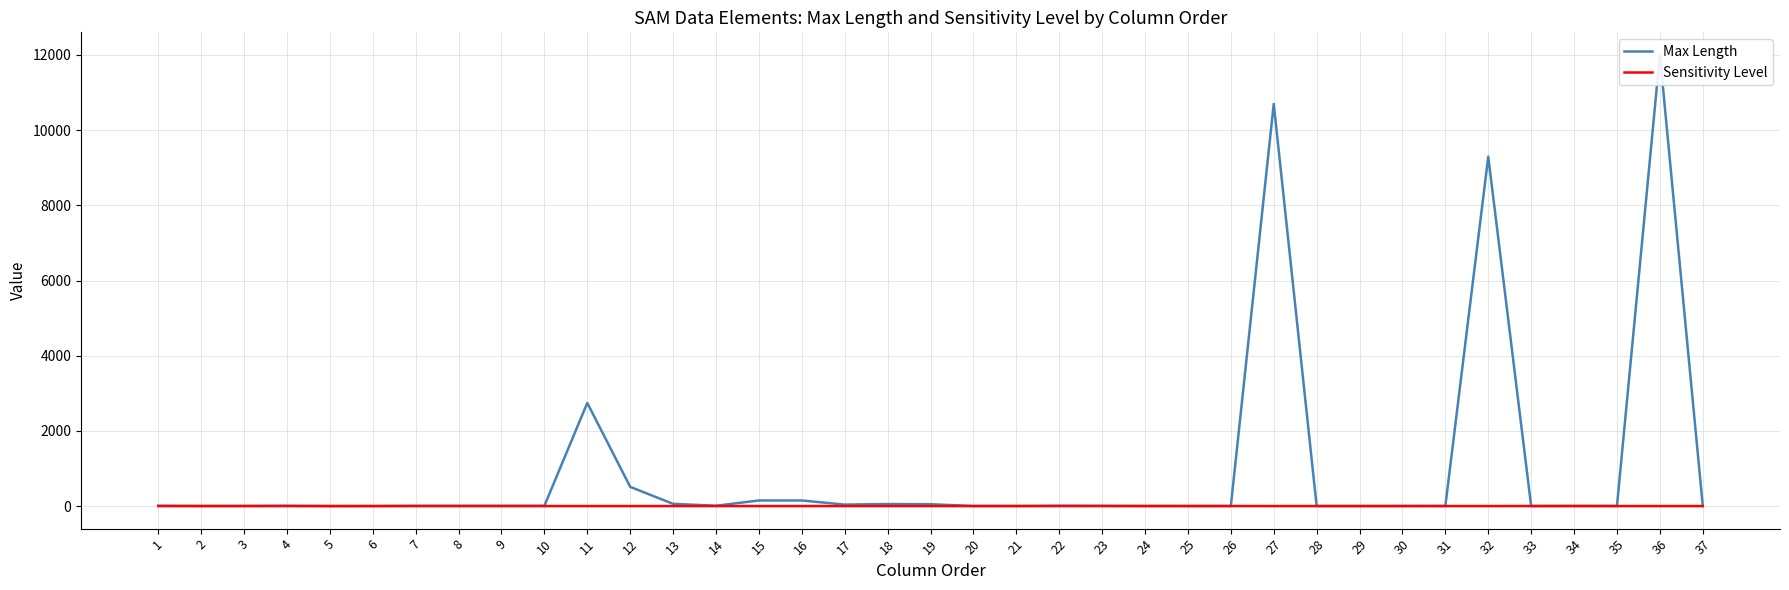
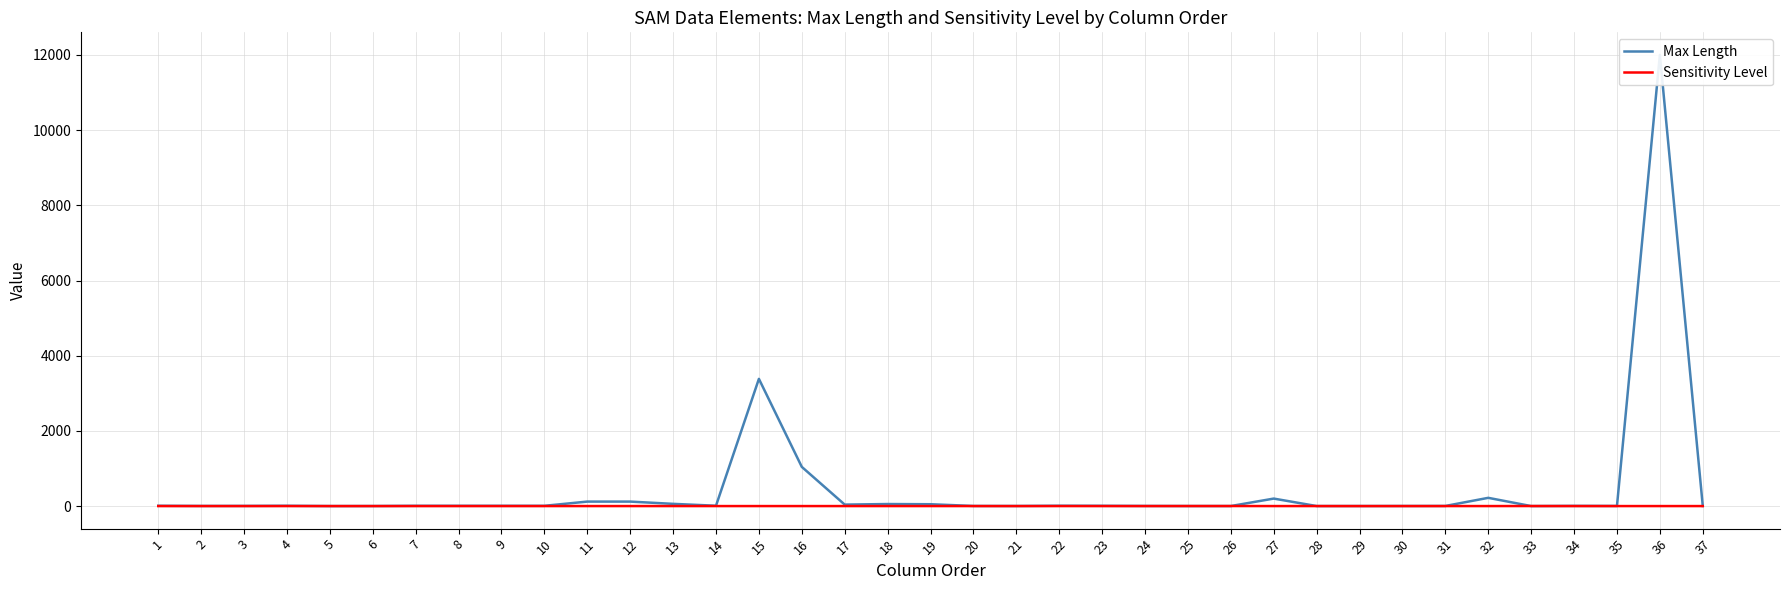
Max Length, 11: 2700 -> 100
Max Length, 12: 500 -> 100
Max Length, 15: 200 -> 3400
Max Length, 16: 200 -> 1000
Max Length, 27: 10700 -> 200
Max Length, 32: 9300 -> 200
